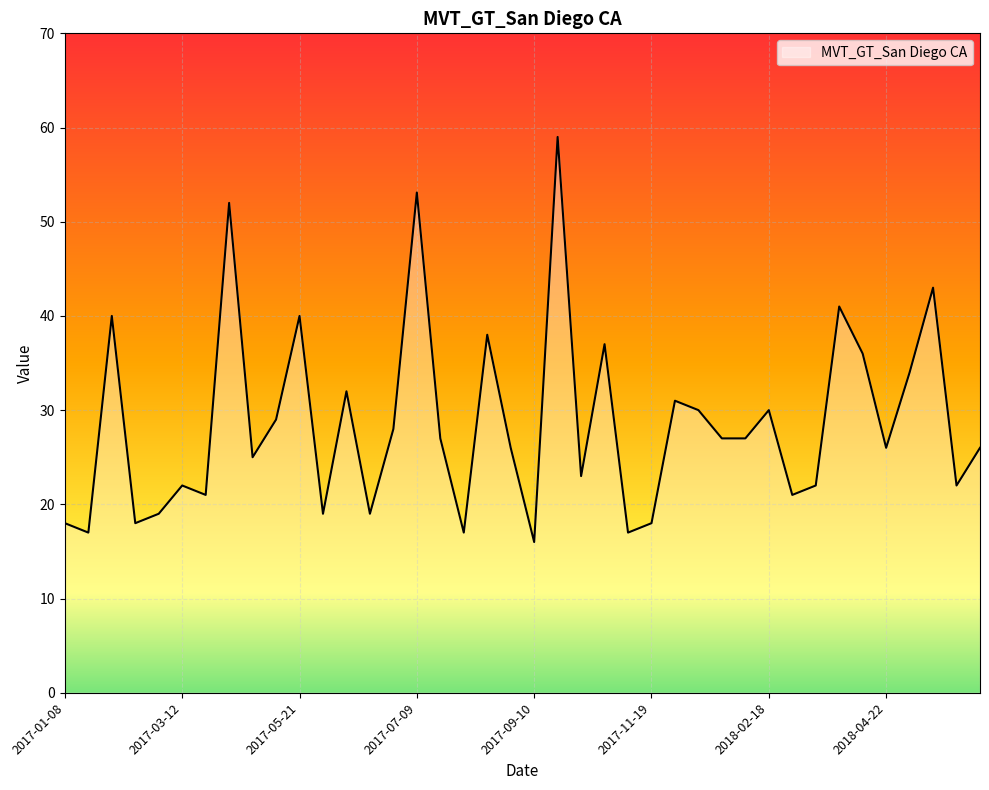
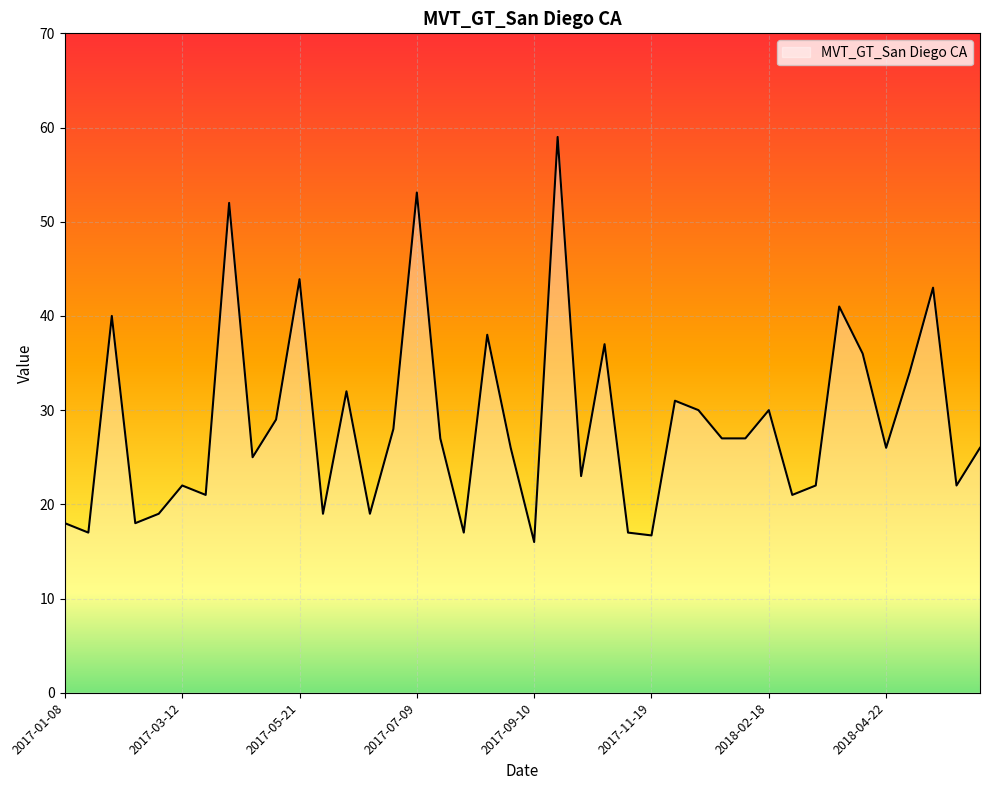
2017-05-21: 40 -> 44
2017-11-19: 18 -> 17
